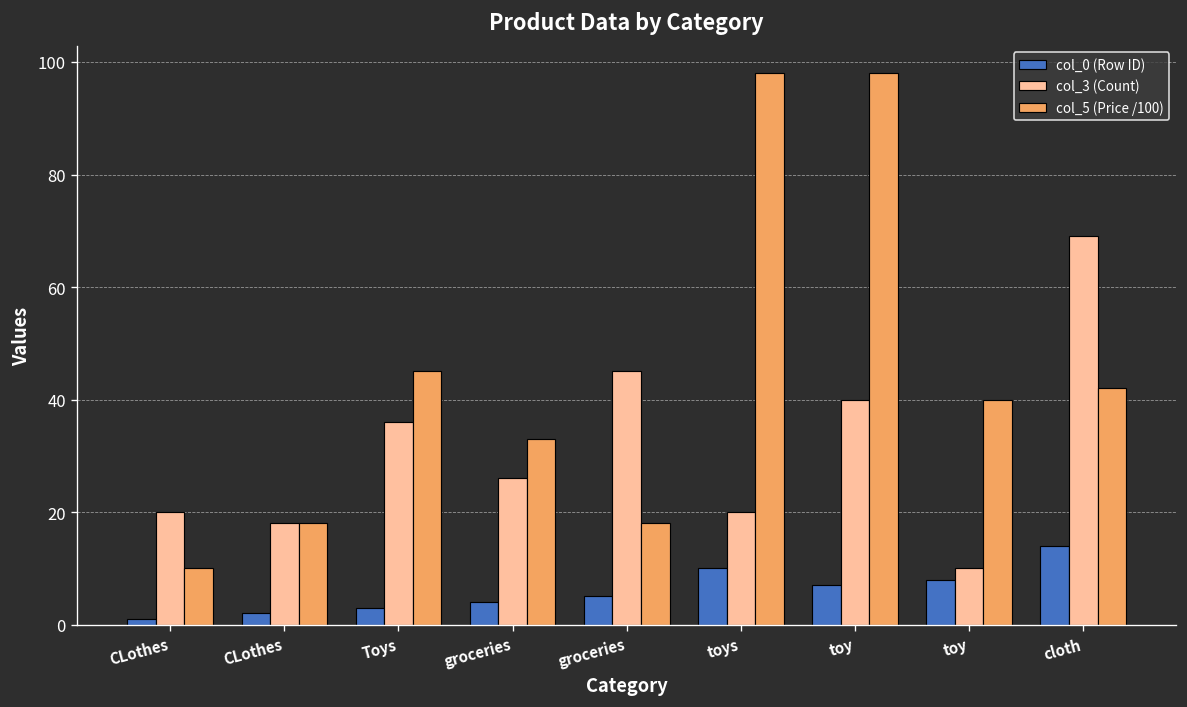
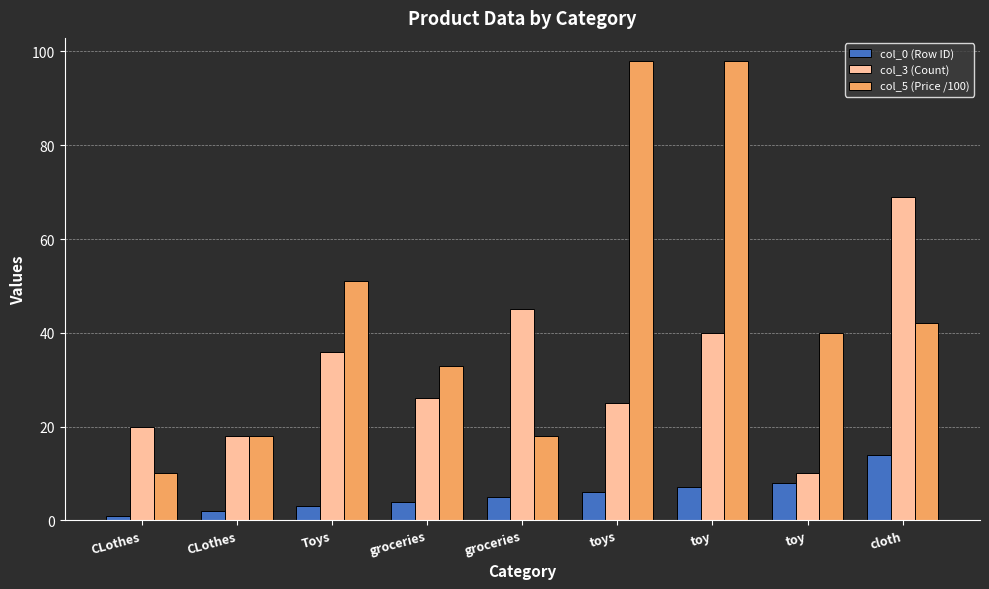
col_5 (Price /100), Toys: 45 -> 51
col_0 (Row ID), toys: 10 -> 6
col_3 (Count), toys: 20 -> 25
